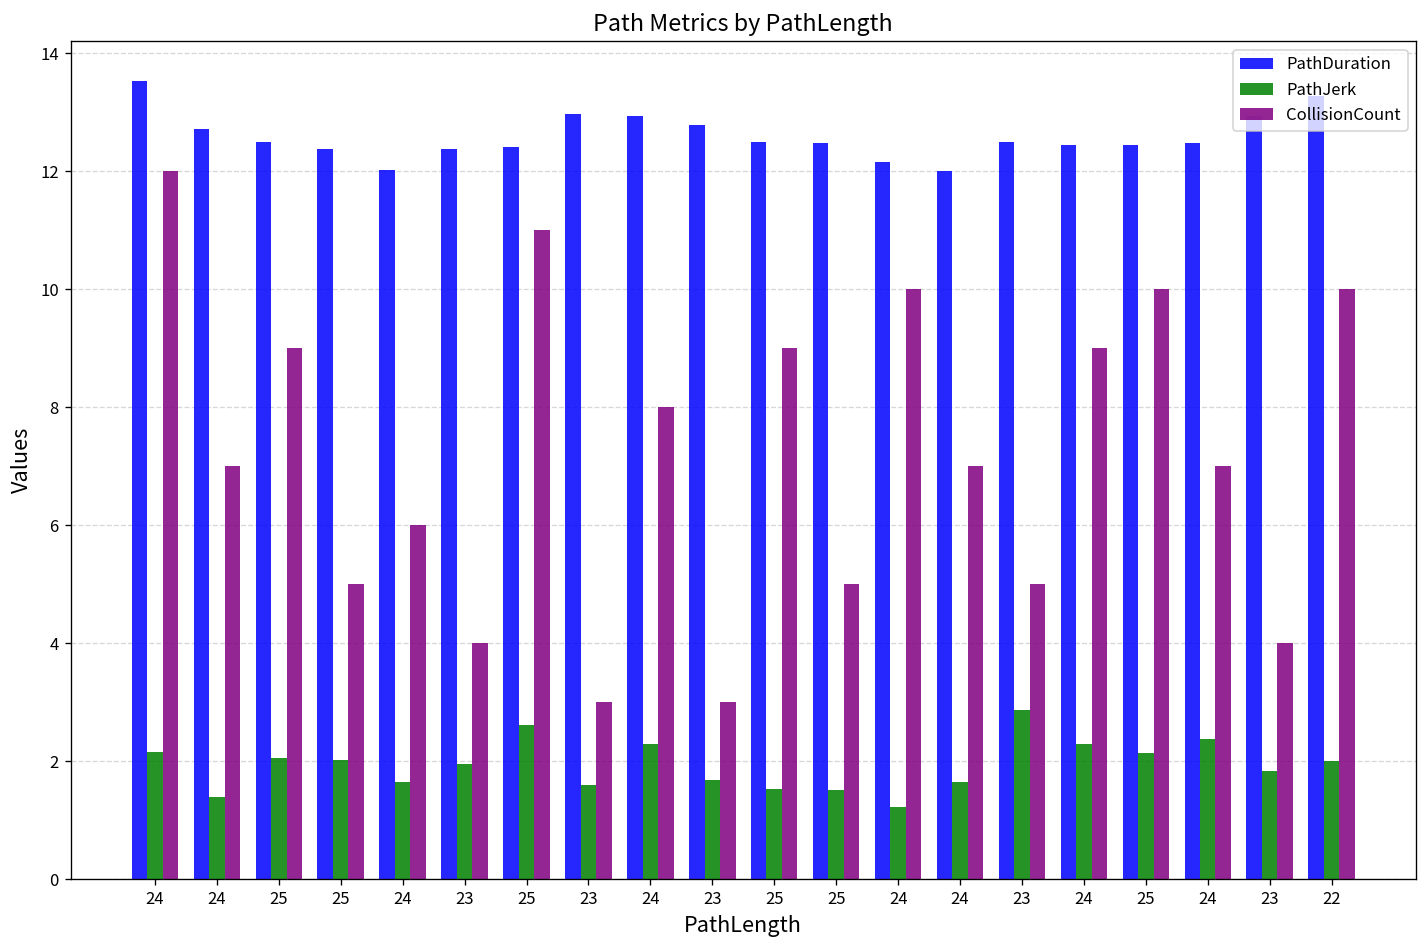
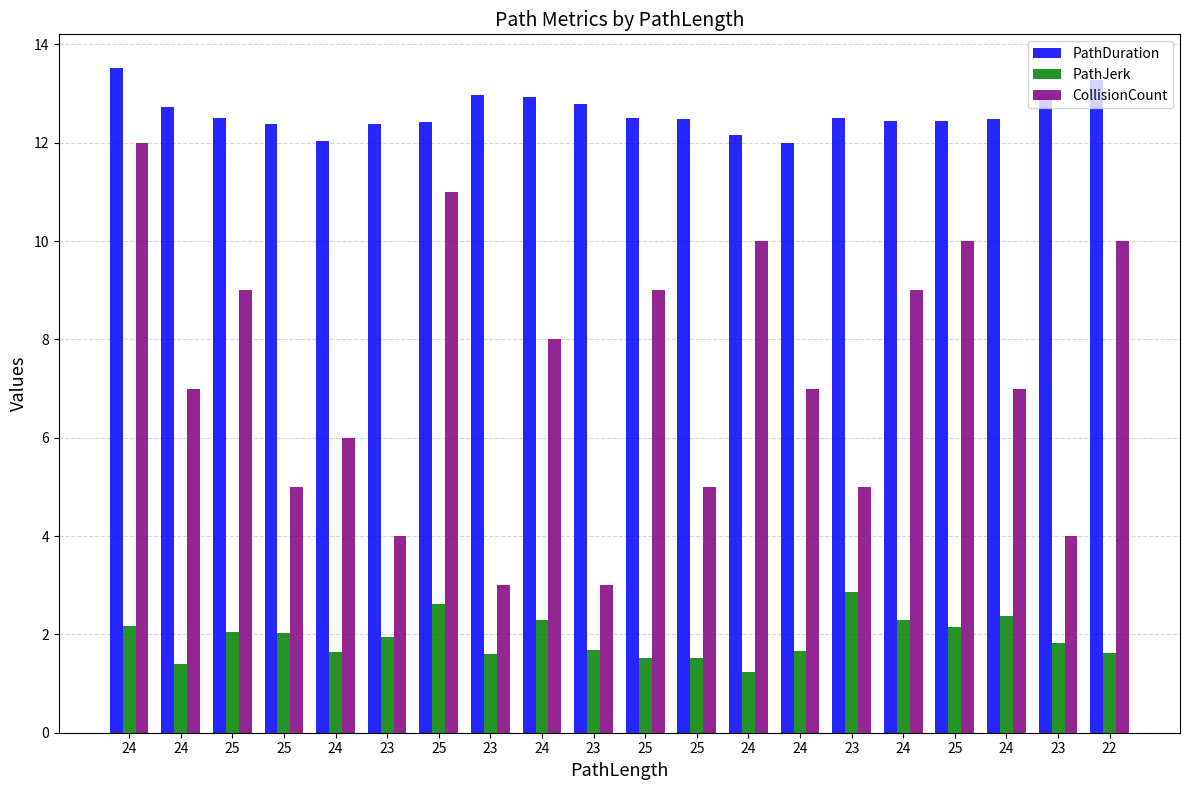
PathJerk, 22: 2.0 -> 1.6
